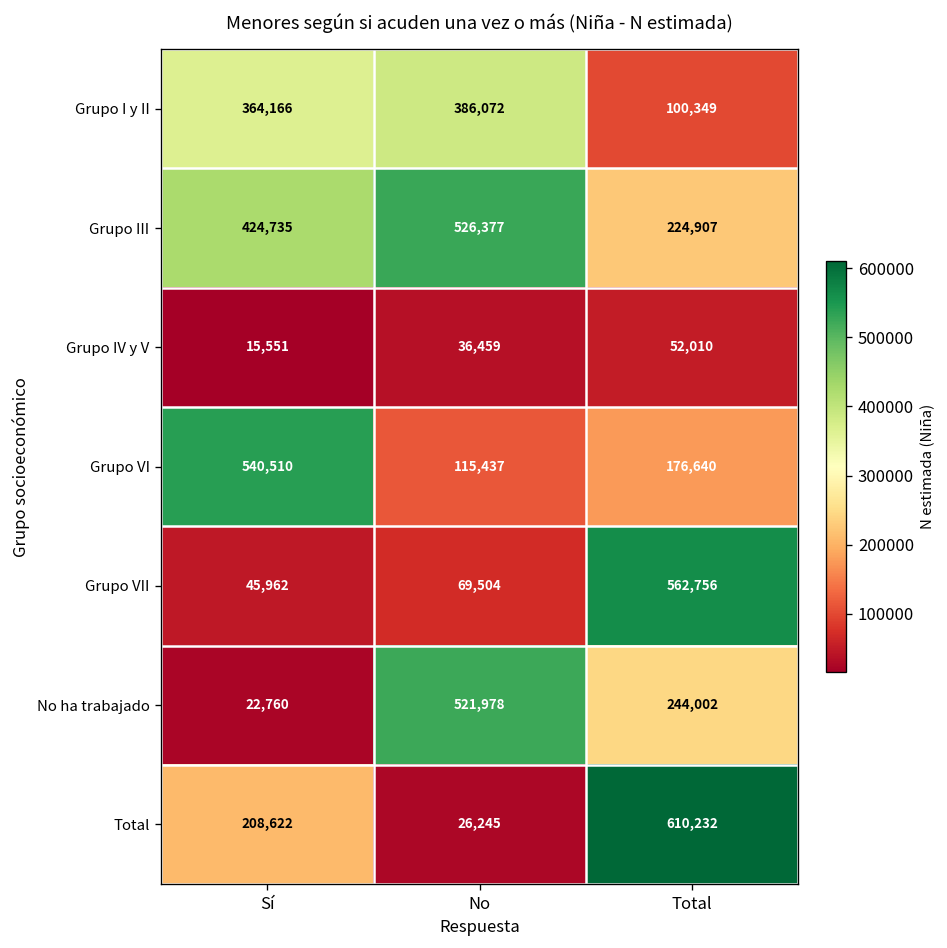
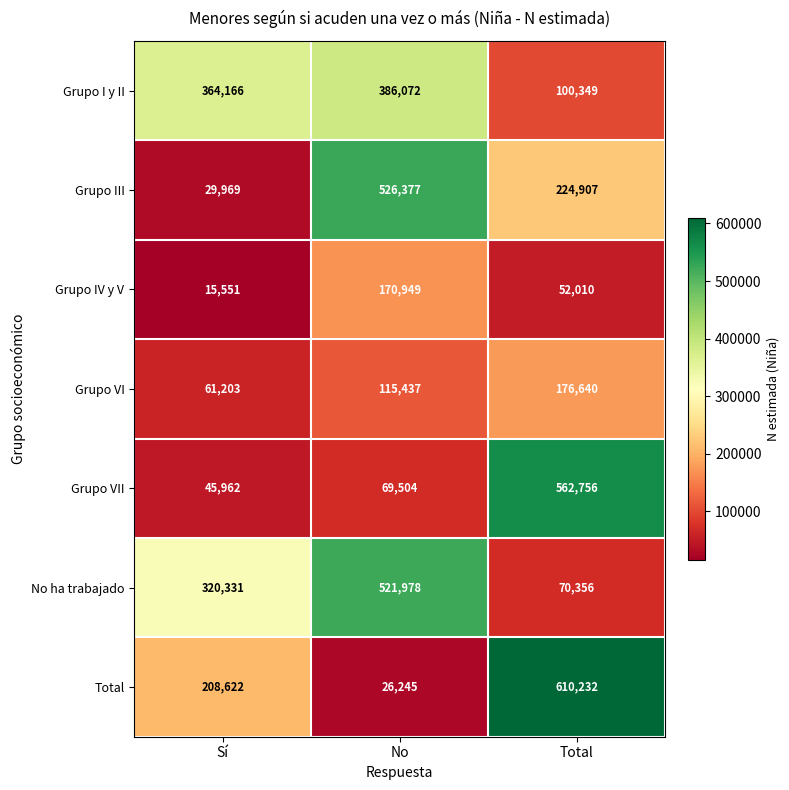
Grupo III, Sí: 424,735 -> 29,969
Grupo IV y V, No: 36,459 -> 170,949
Grupo VI, Sí: 540,510 -> 61,203
No ha trabajado, Sí: 22,760 -> 320,331
No ha trabajado, Total: 244,002 -> 70,356
